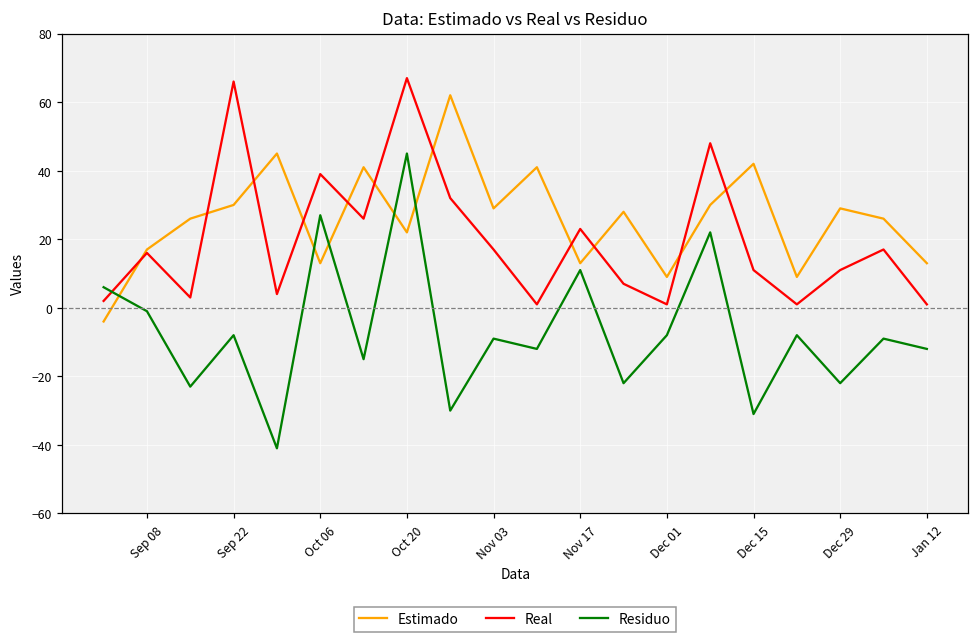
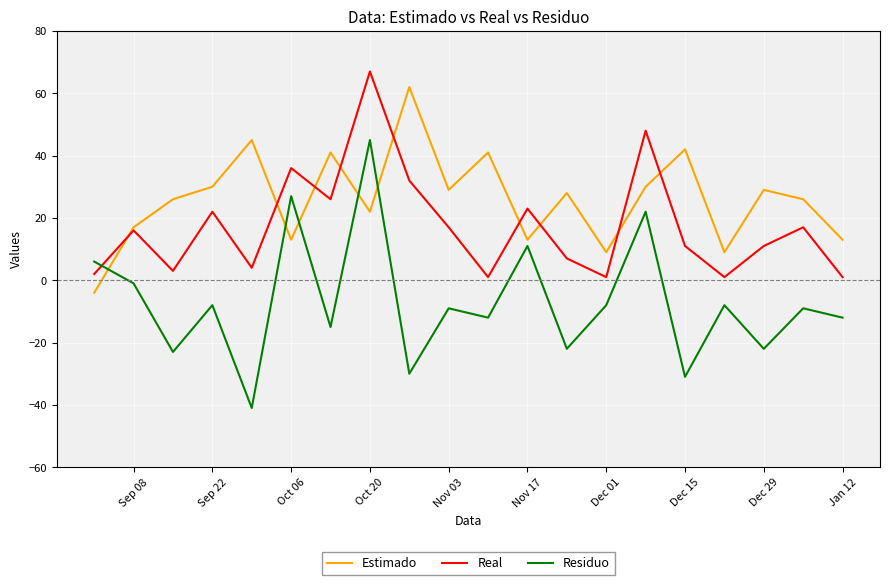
Real, Sep 22: 66 -> 22
Real, Oct 06: 39 -> 36
